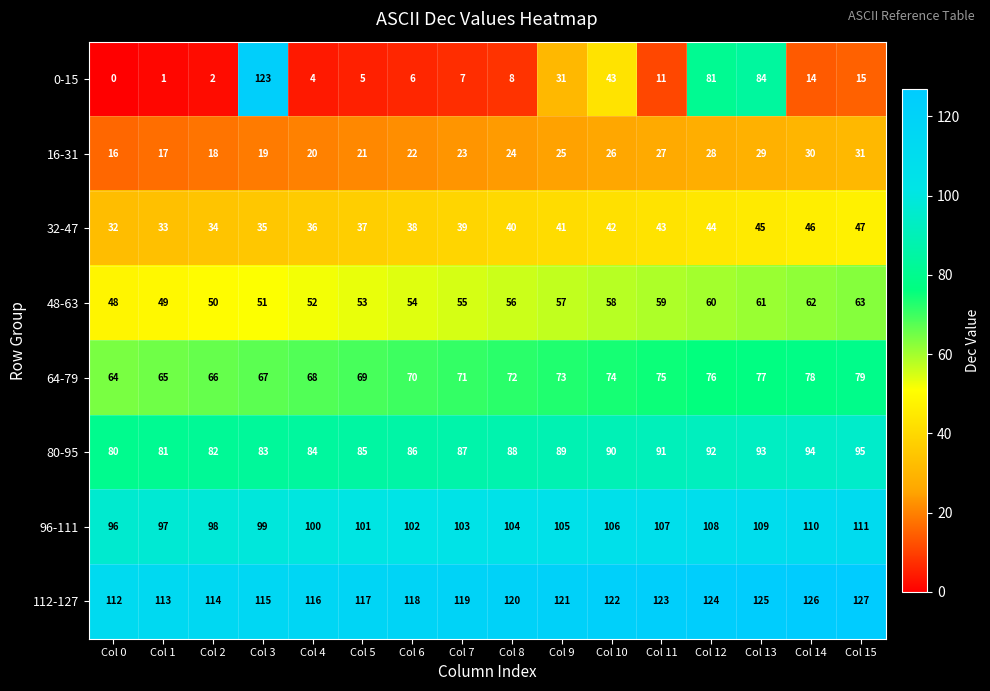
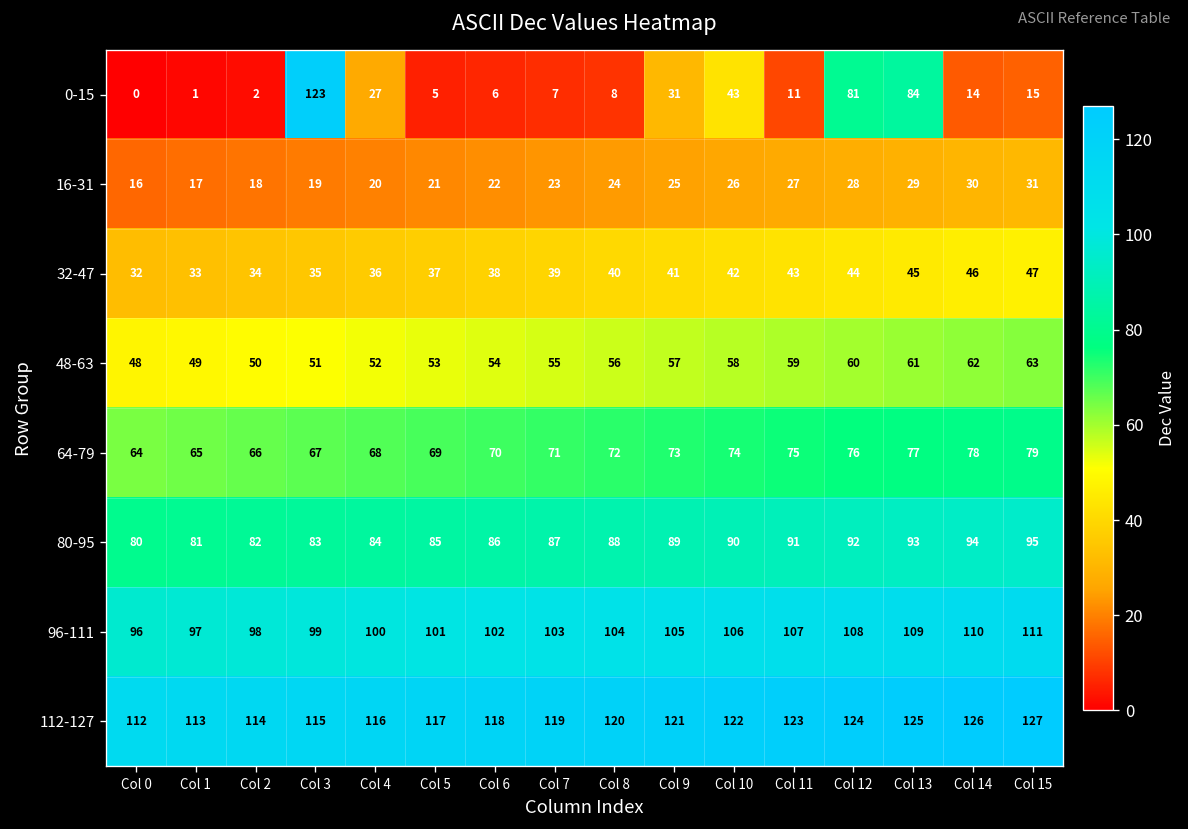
0-15, Col 4: 4 -> 27
